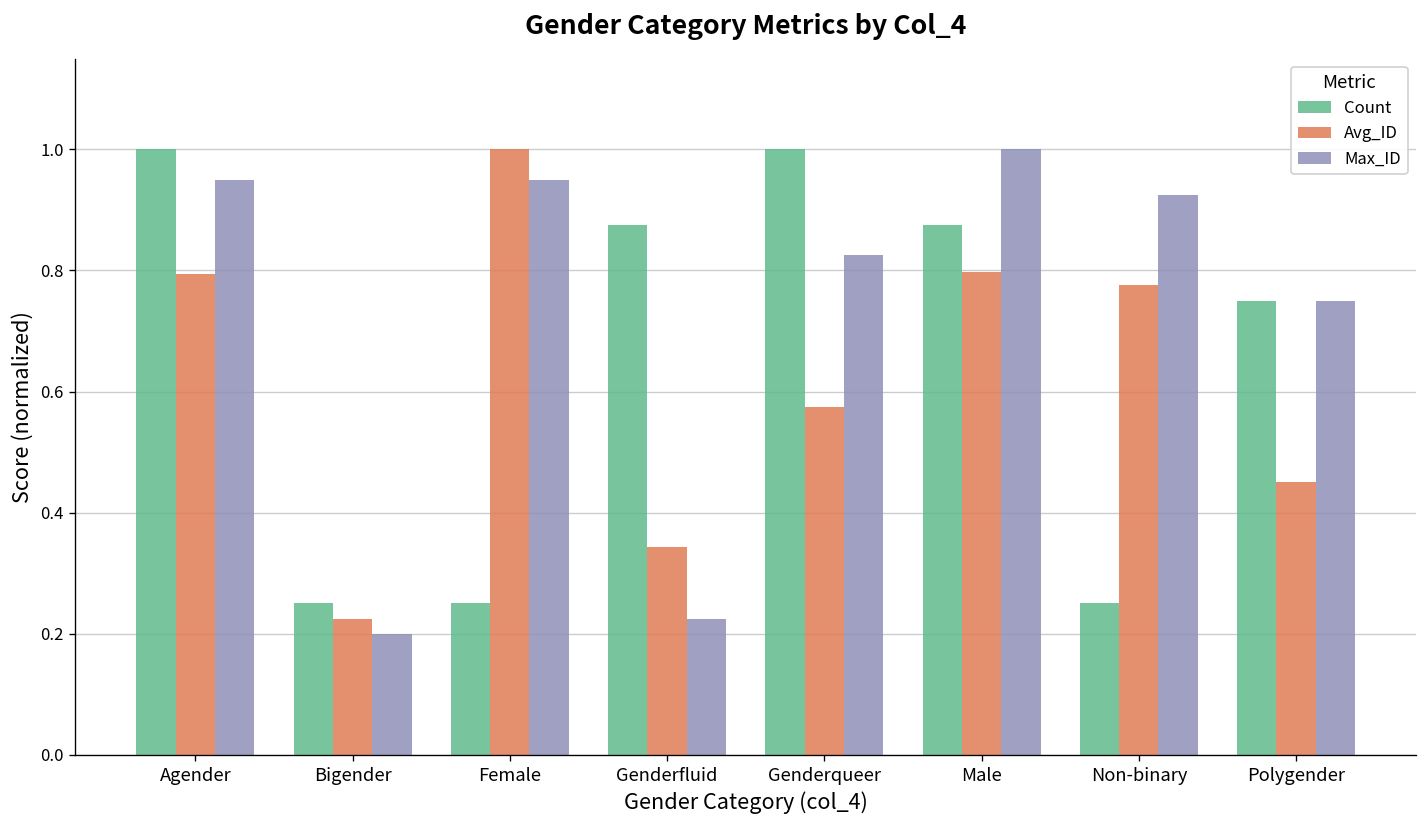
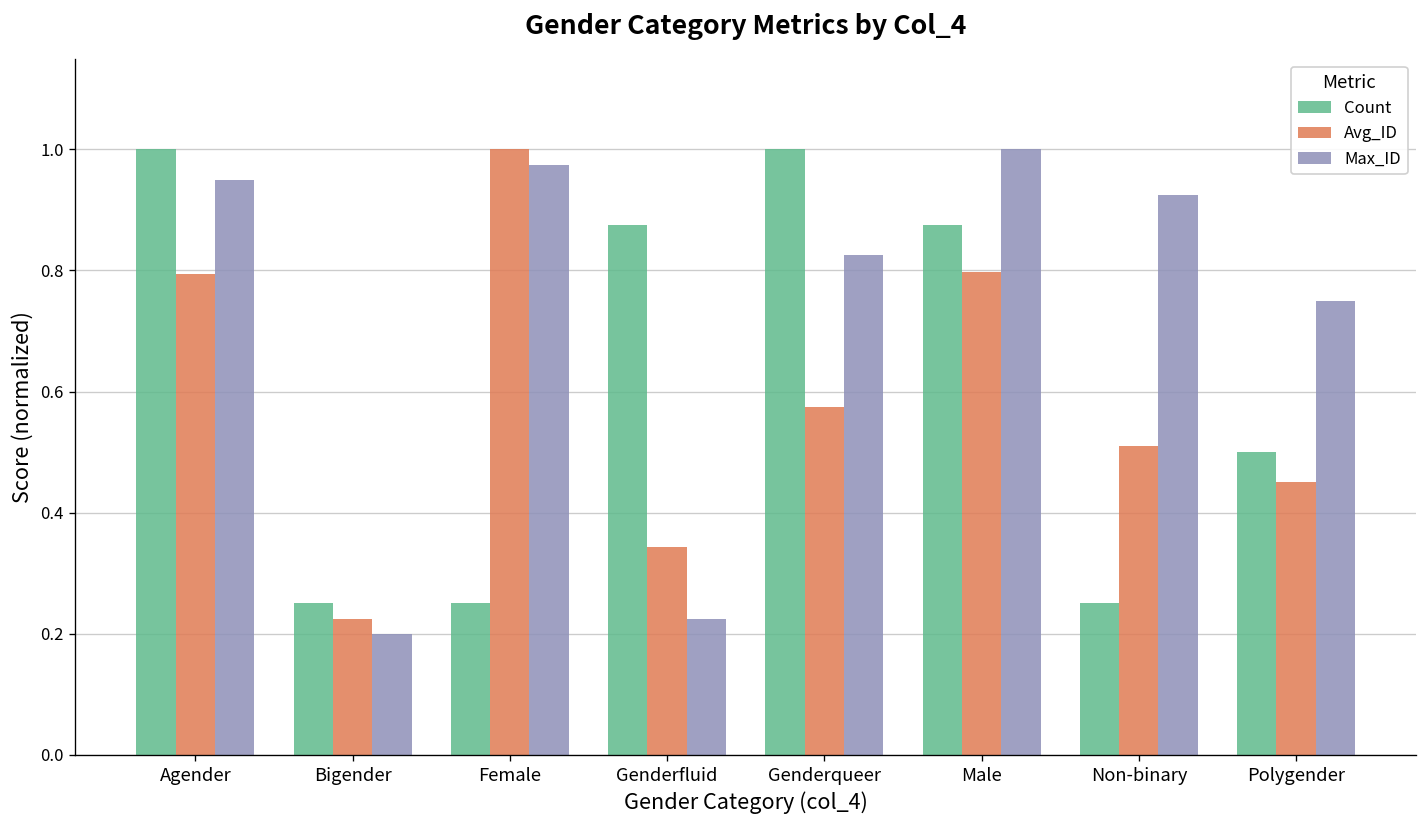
Max_ID, Female: 0.95 -> 0.98
Avg_ID, Non-binary: 0.78 -> 0.51
Count, Polygender: 0.75 -> 0.50
